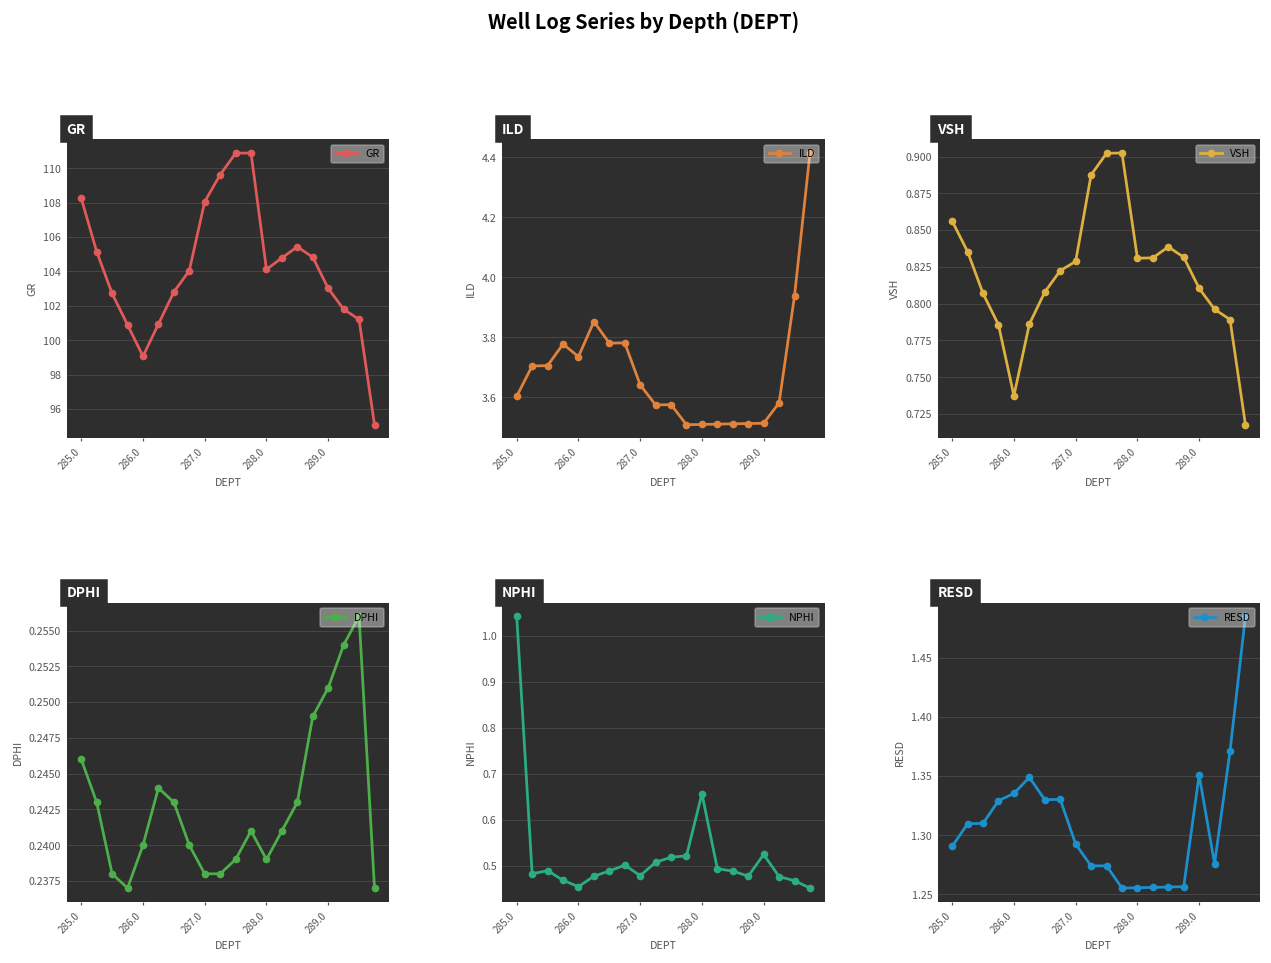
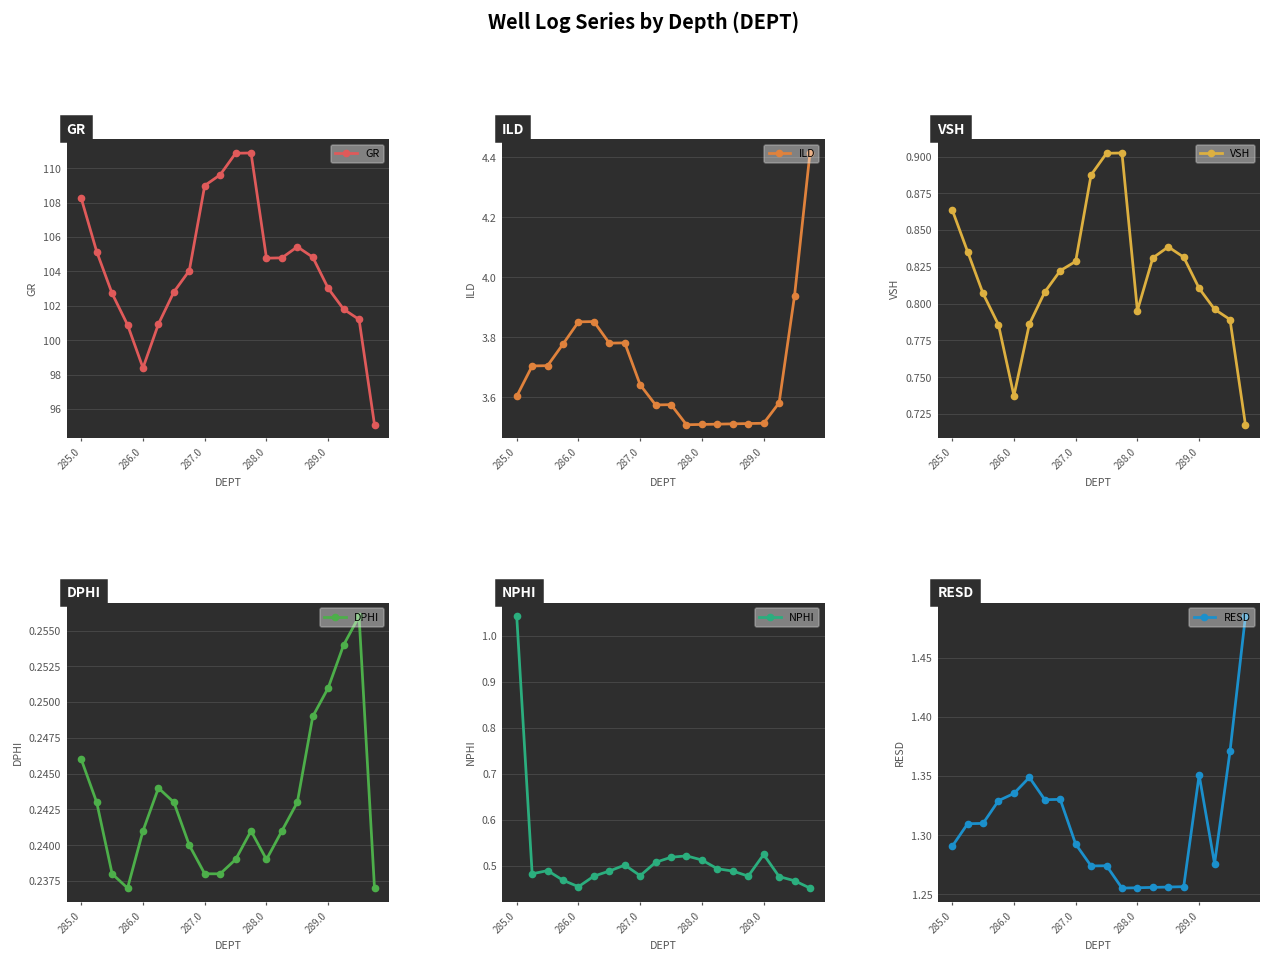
GR, 286.0: 99.1 -> 98.4
GR, 287.0: 108.1 -> 109.0
GR, 288.0: 104.1 -> 104.8
ILD, 286.0: 3.74 -> 3.85
VSH, 285.0: 0.856 -> 0.864
VSH, 288.0: 0.831 -> 0.795
DPHI, 286.0: 0.240 -> 0.241
NPHI, 288.0: 0.66 -> 0.51
